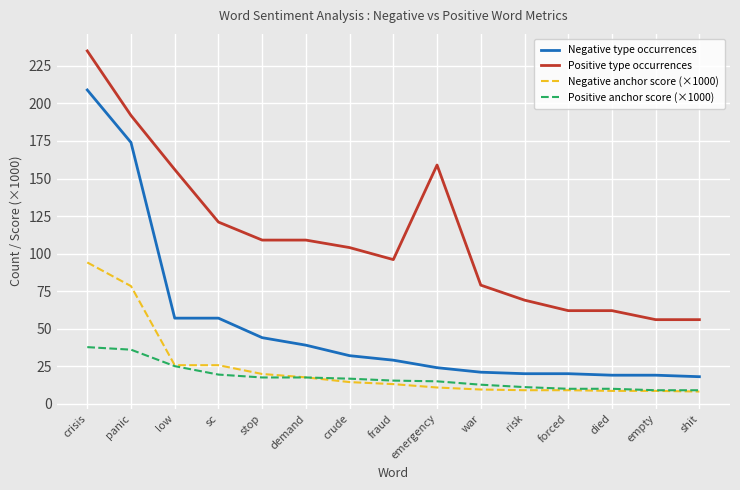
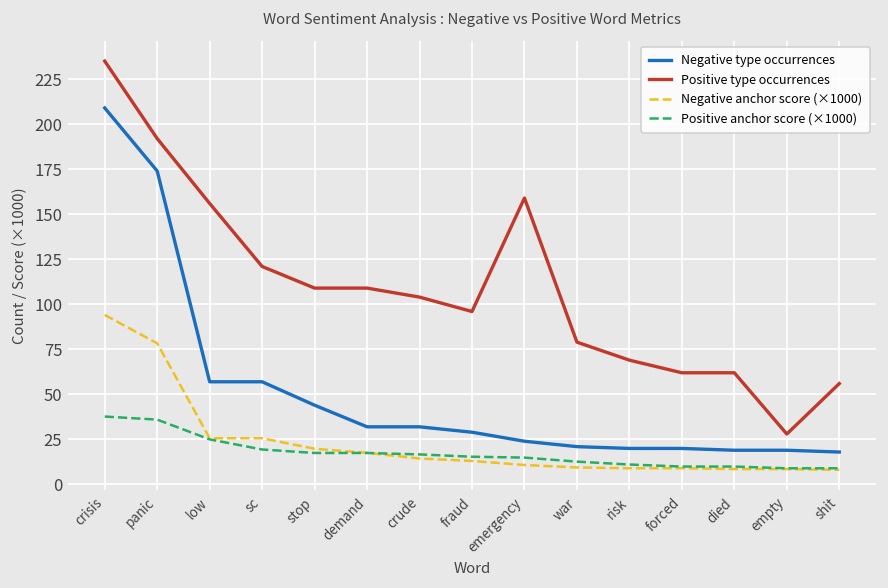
Negative type occurrences, demand: 39 -> 32
Positive type occurrences, empty: 56 -> 28
